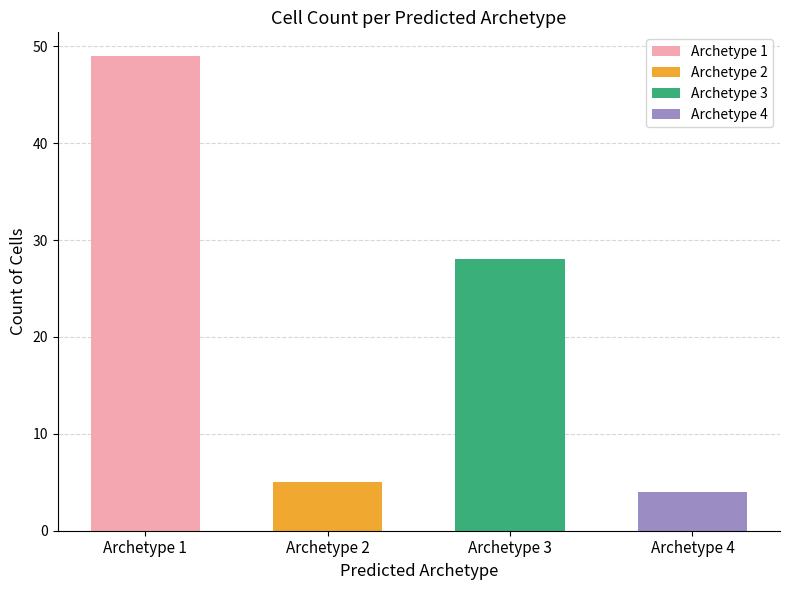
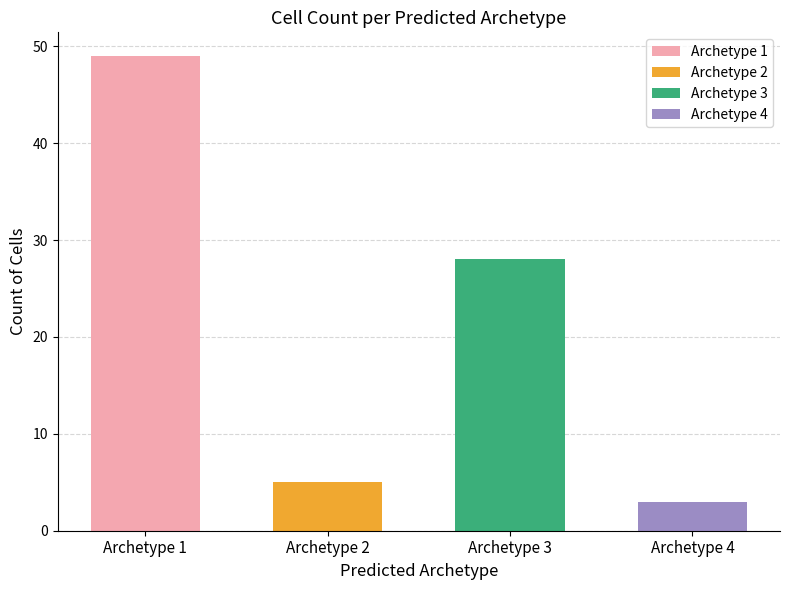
Archetype 4: 4 -> 3
